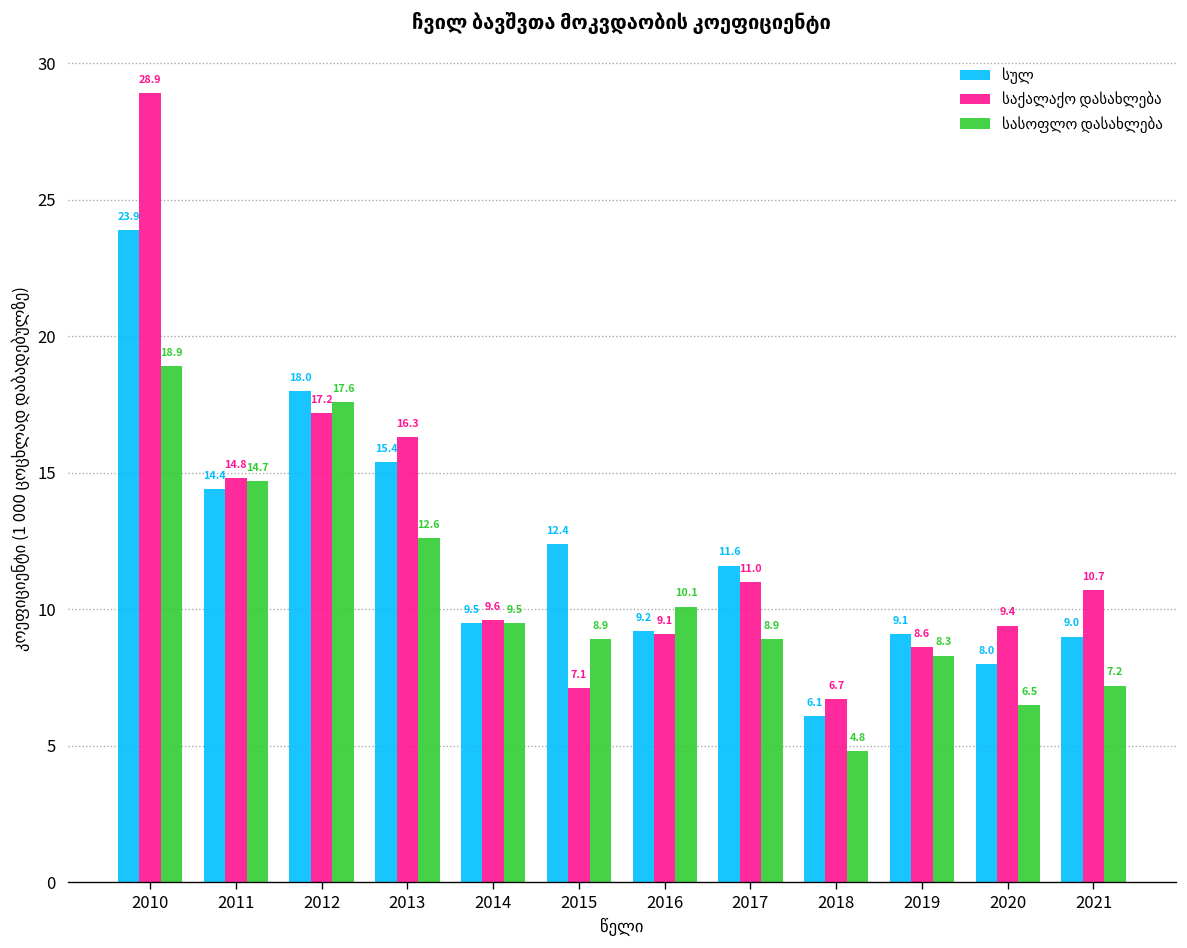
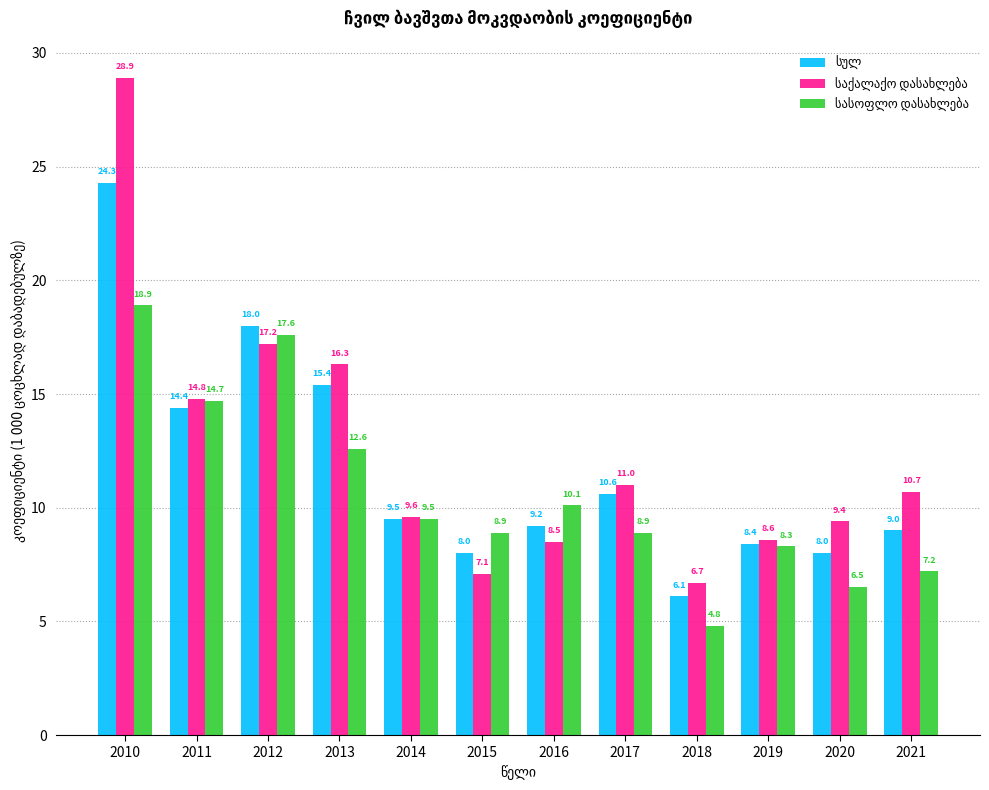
სულ, 2010: 23.9 -> 24.3
სულ, 2015: 12.4 -> 8.0
საქალაქო დასახლება, 2016: 9.1 -> 8.5
სულ, 2017: 11.6 -> 10.6
სულ, 2019: 9.1 -> 8.4
